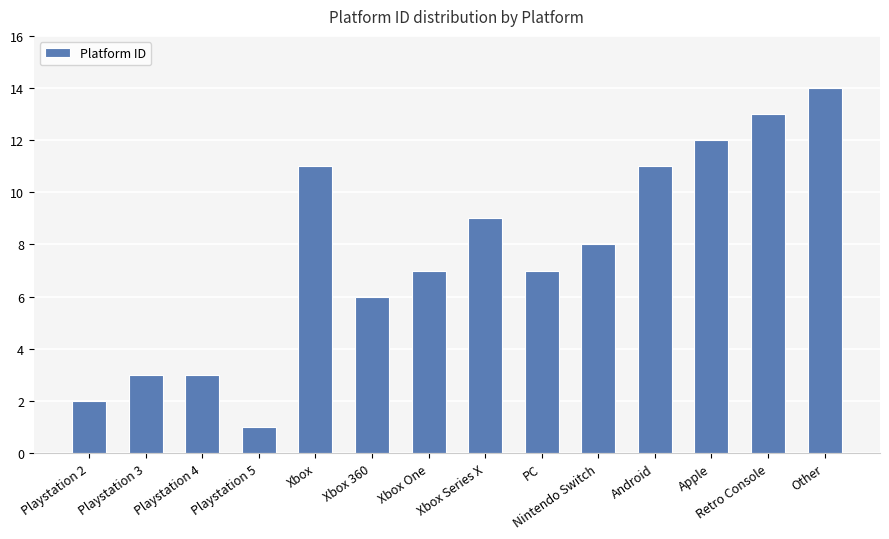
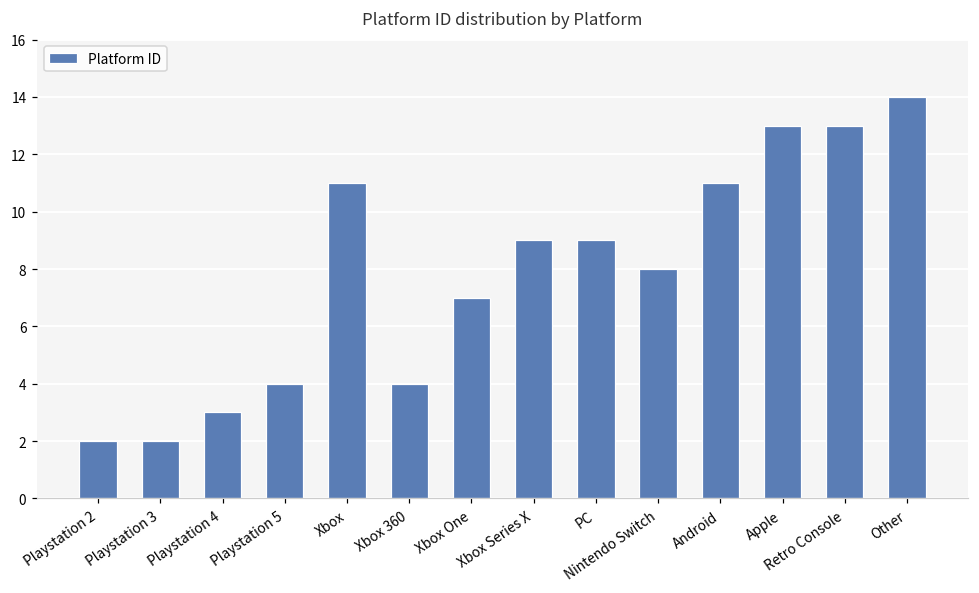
Playstation 3: 3 -> 2
Playstation 5: 1 -> 4
Xbox 360: 6 -> 4
PC: 7 -> 9
Apple: 12 -> 13
